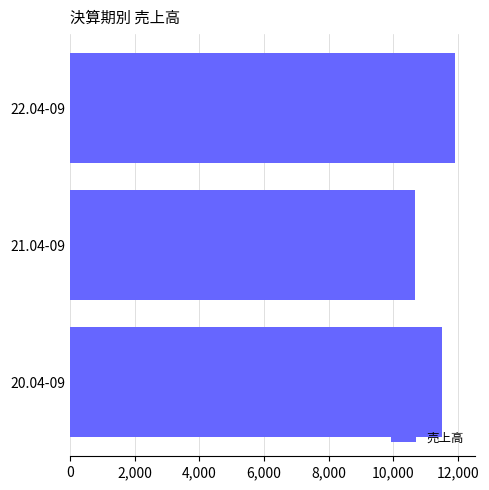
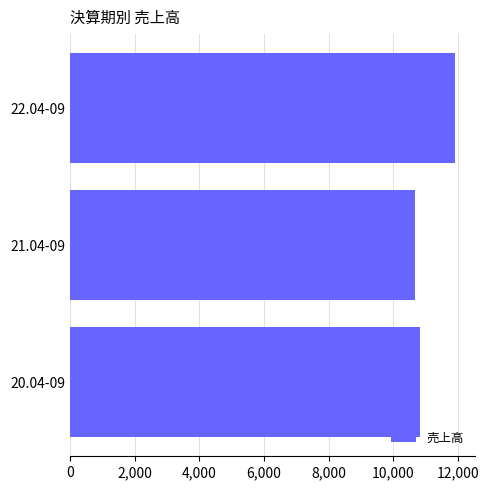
20.04-09: 11,500 -> 10,800
